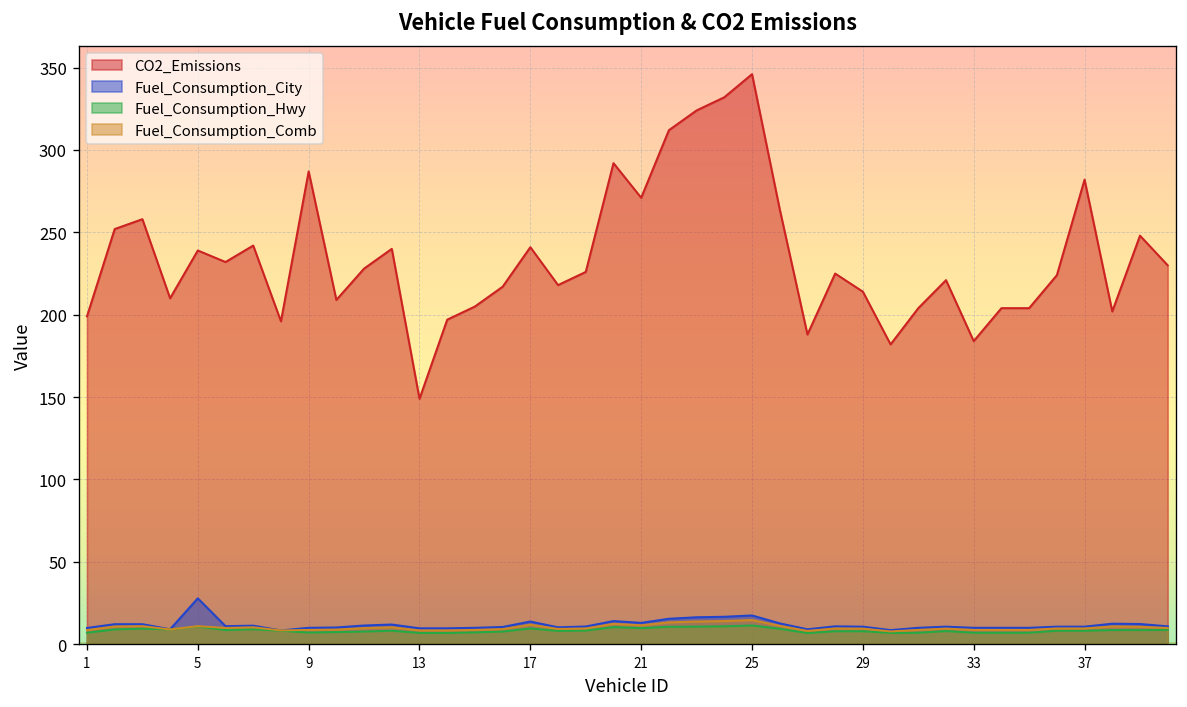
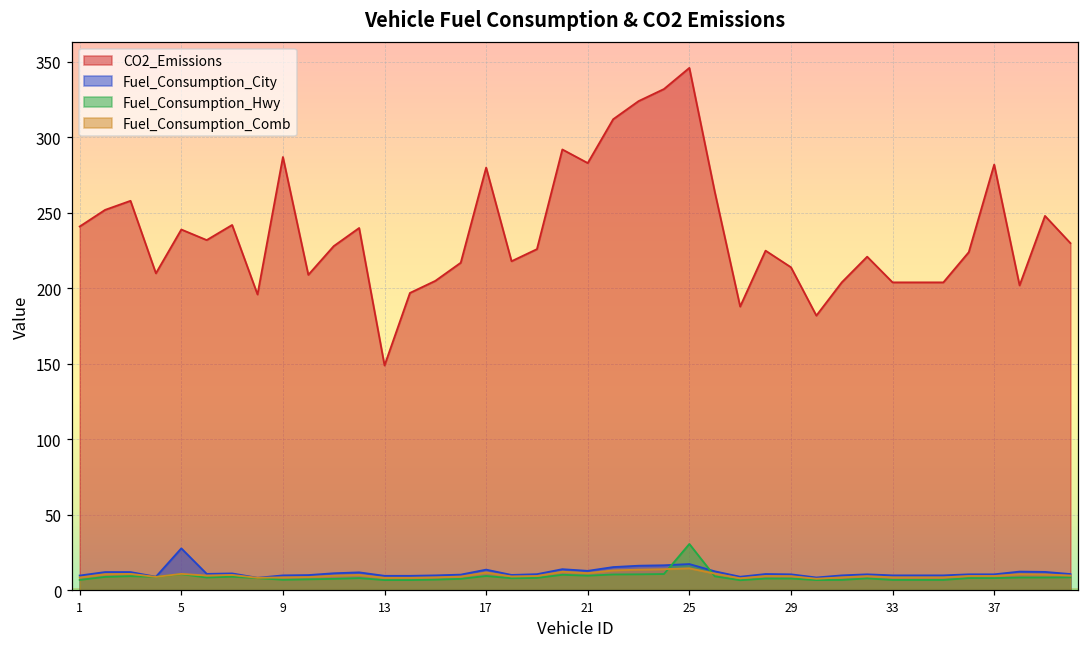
CO2_Emissions, 1: 199 -> 241
CO2_Emissions, 17: 241 -> 280
CO2_Emissions, 21: 271 -> 283
Fuel_Consumption_Hwy, 25: 11 -> 31
CO2_Emissions, 33: 184 -> 204
